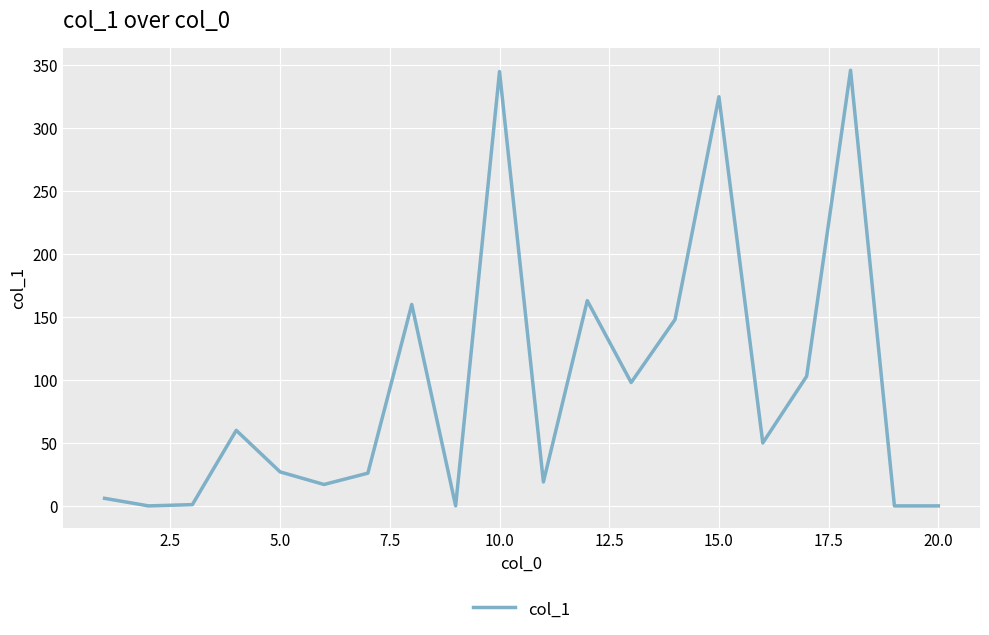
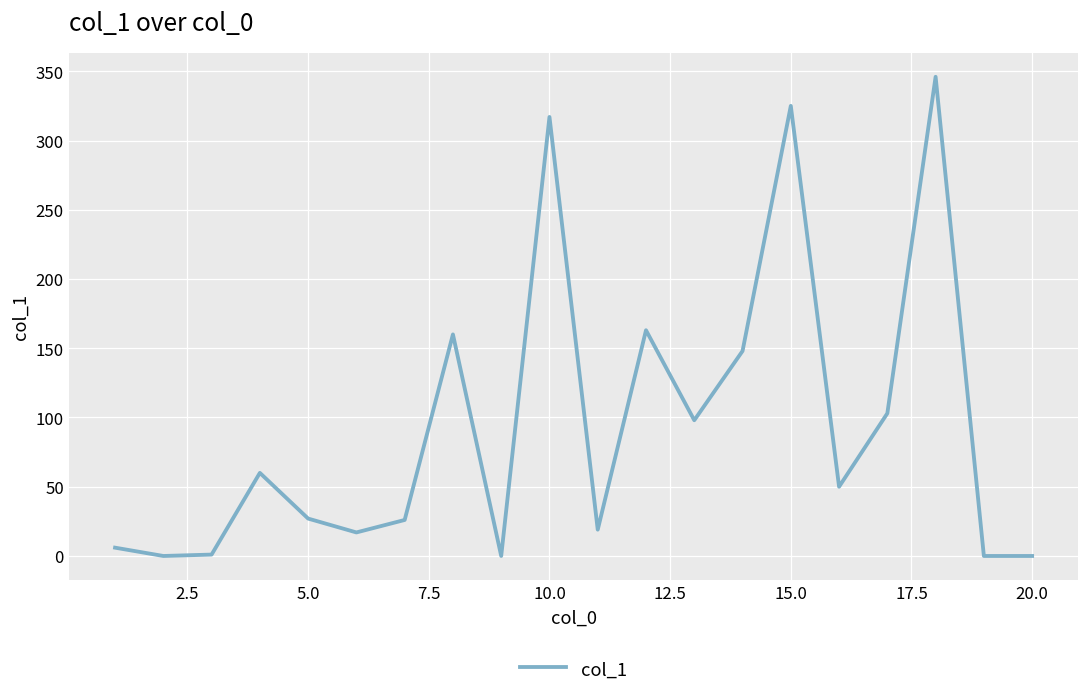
10.0: 345 -> 317
